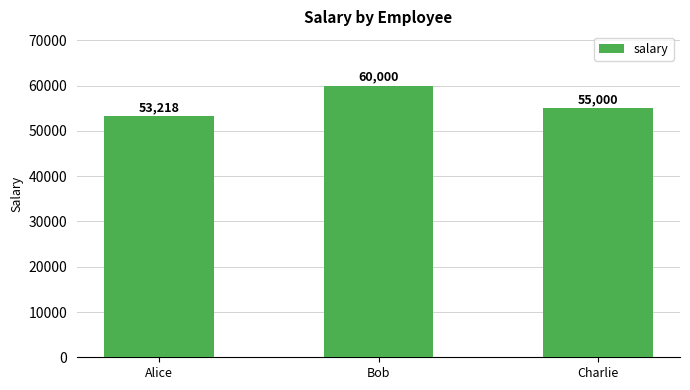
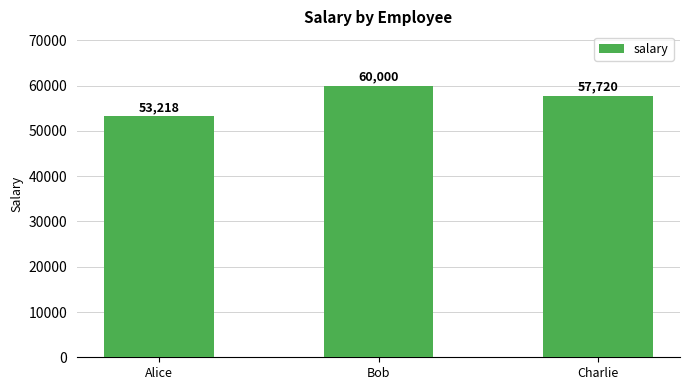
Charlie: 55,000 -> 57,720
